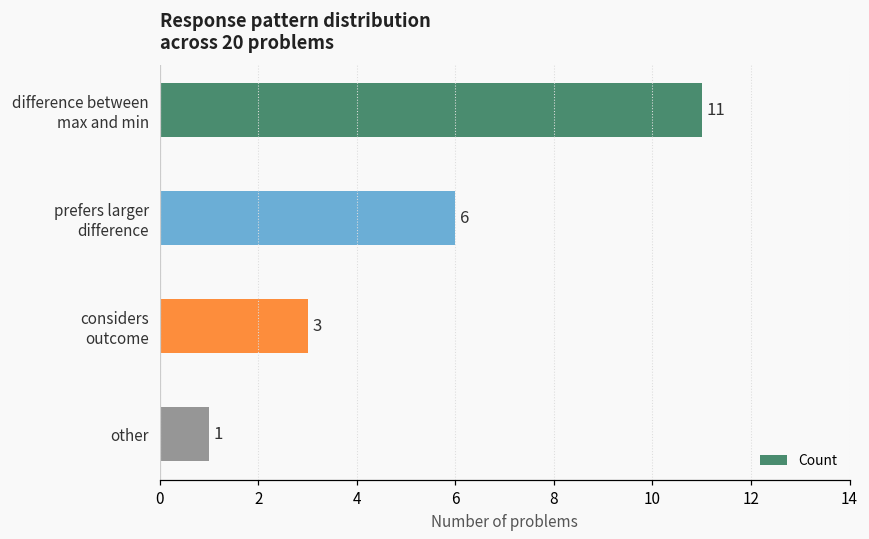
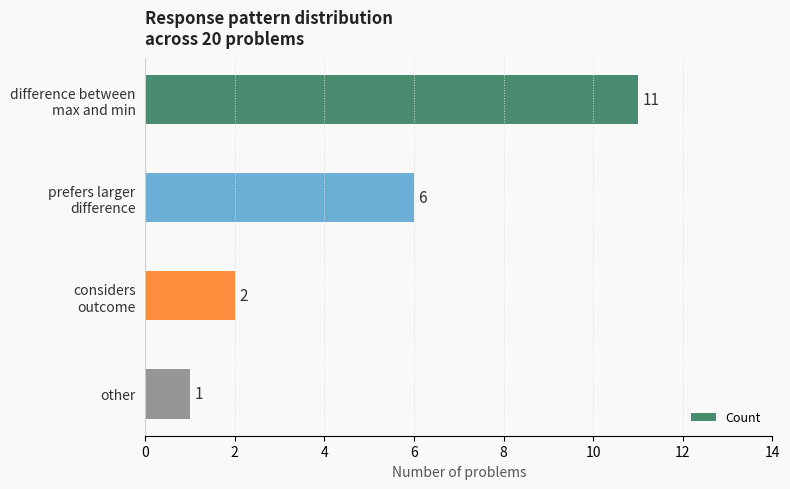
considers outcome: 3 -> 2
